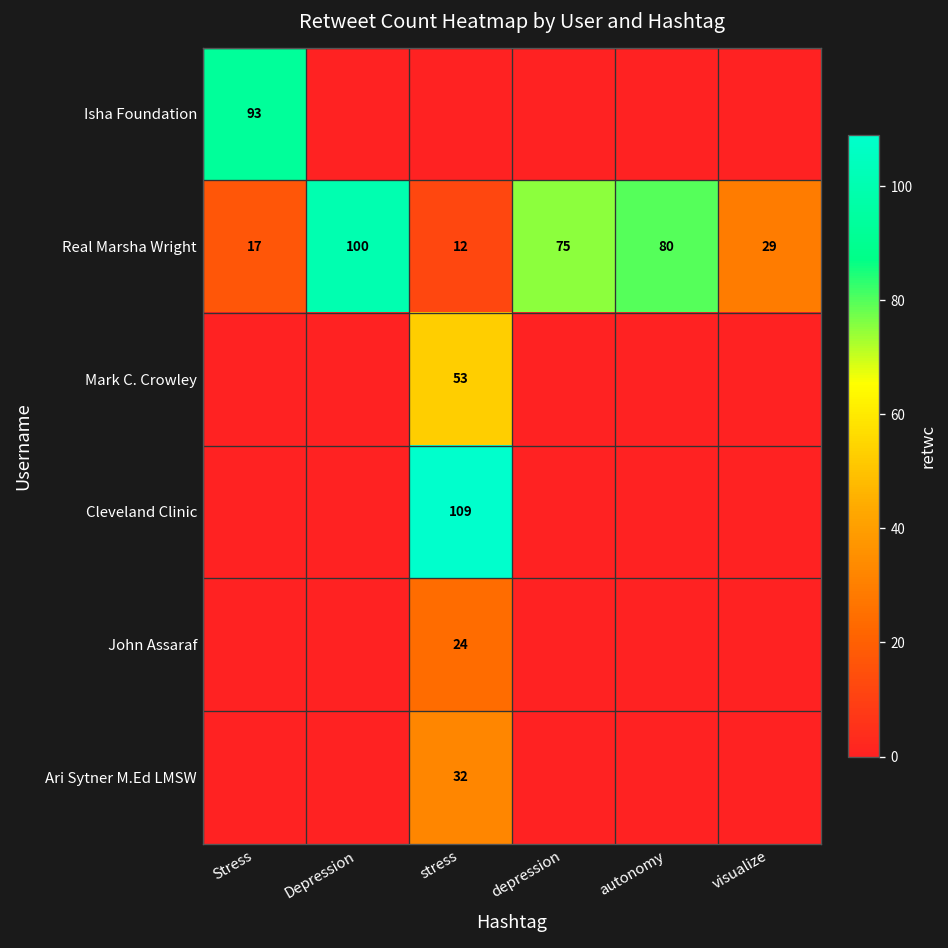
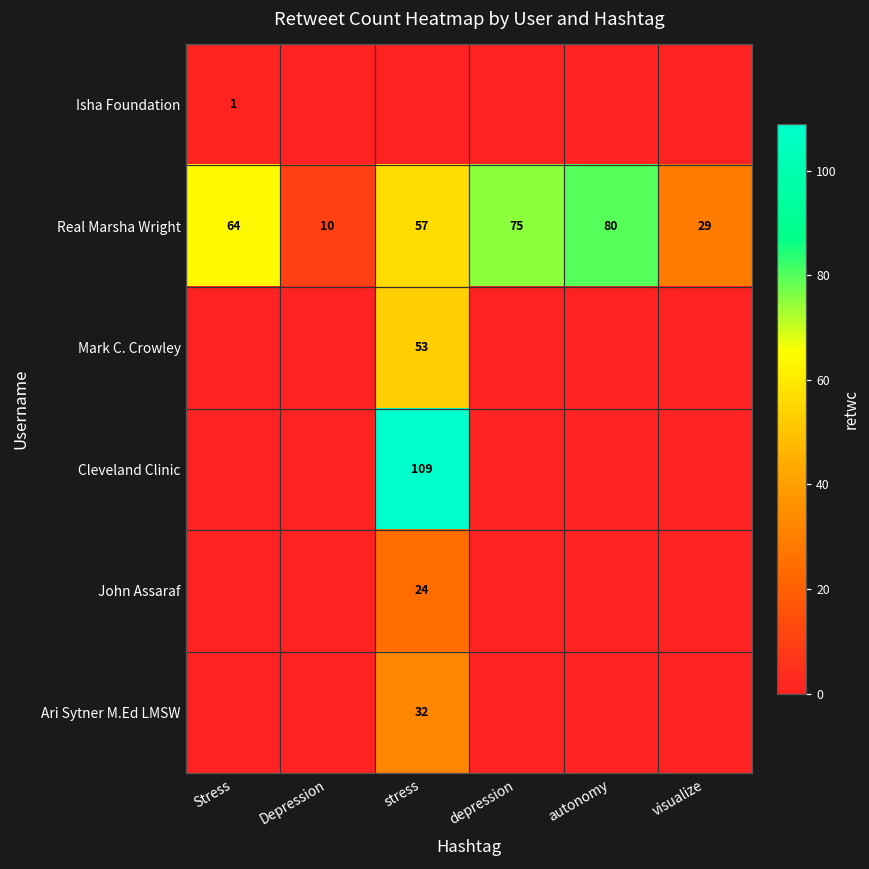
Isha Foundation, Stress: 93 -> 1
Real Marsha Wright, Stress: 17 -> 64
Real Marsha Wright, Depression: 100 -> 10
Real Marsha Wright, stress: 12 -> 57
